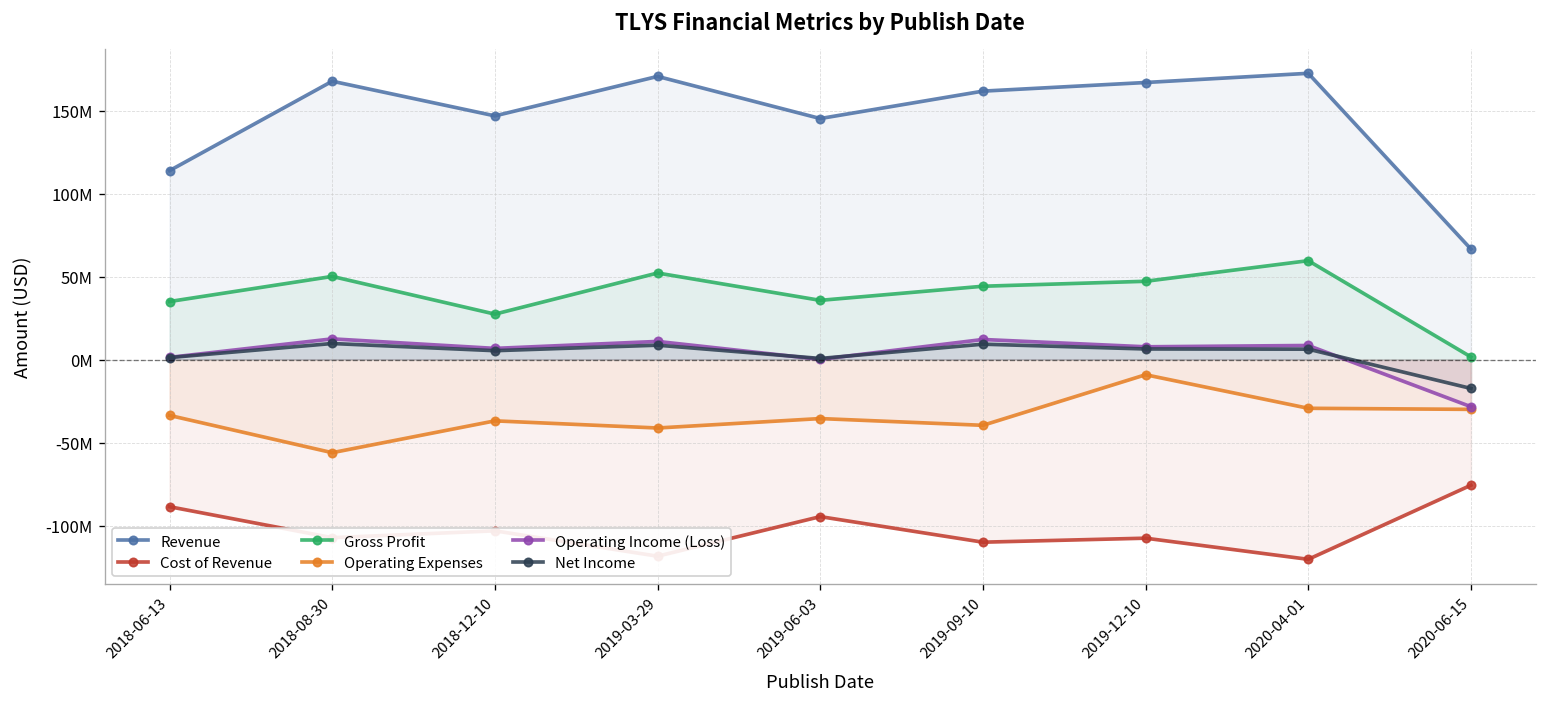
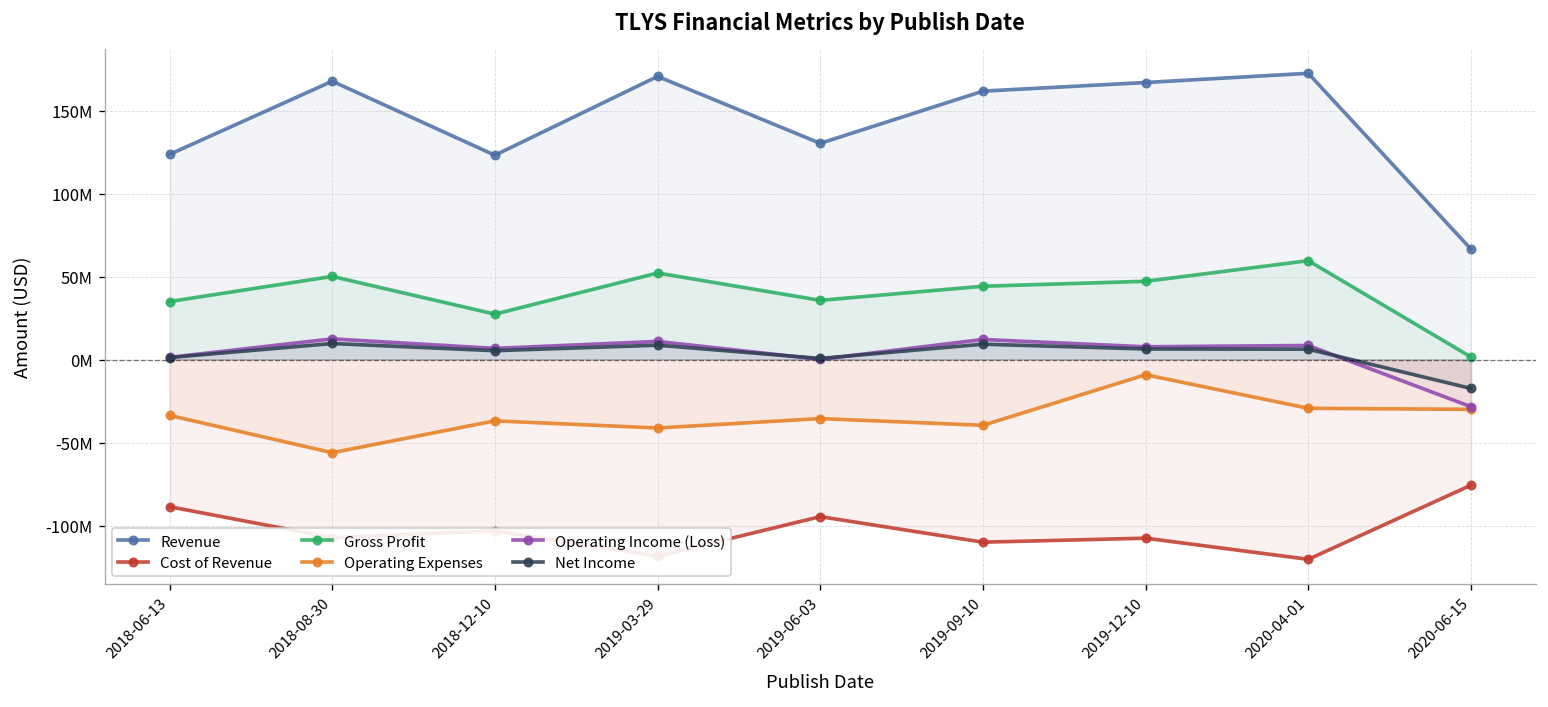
Revenue, 2018-06-13: 114000000 -> 124000000
Revenue, 2018-12-10: 147000000 -> 123000000
Revenue, 2019-06-03: 145000000 -> 130000000
